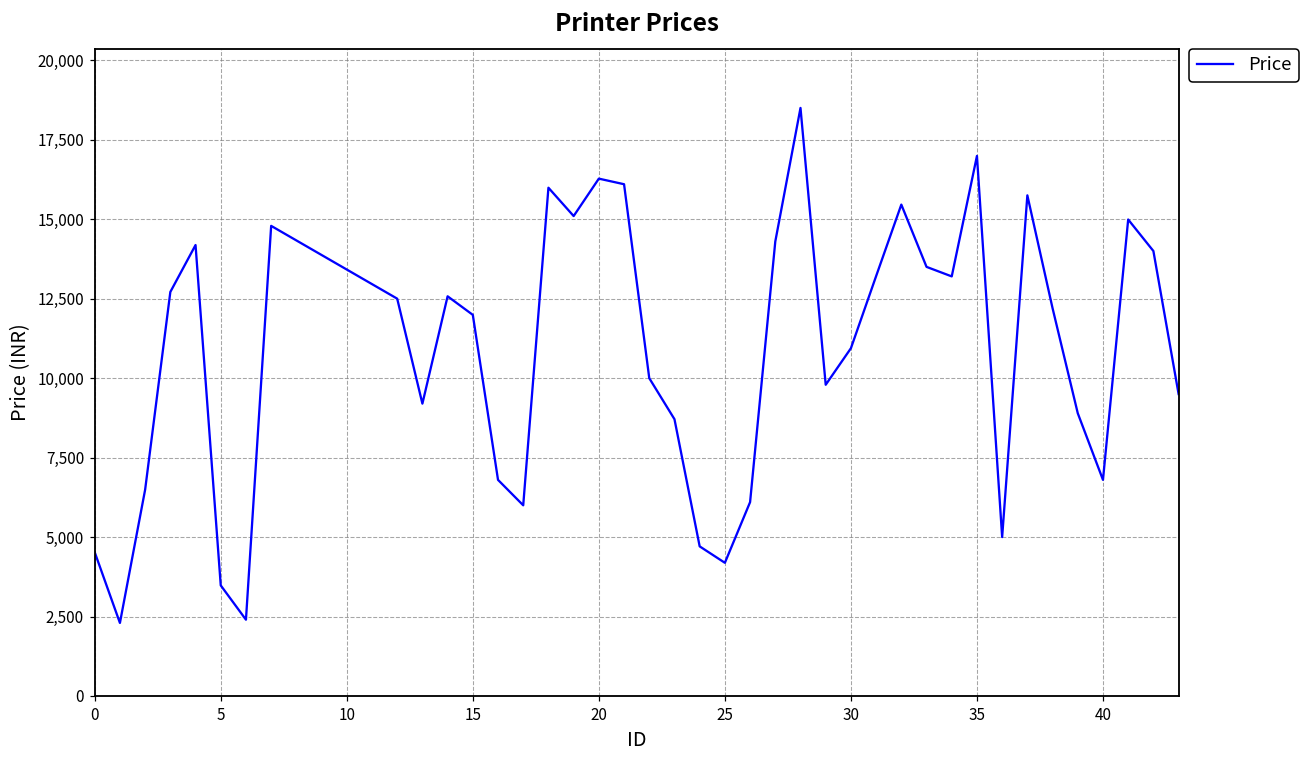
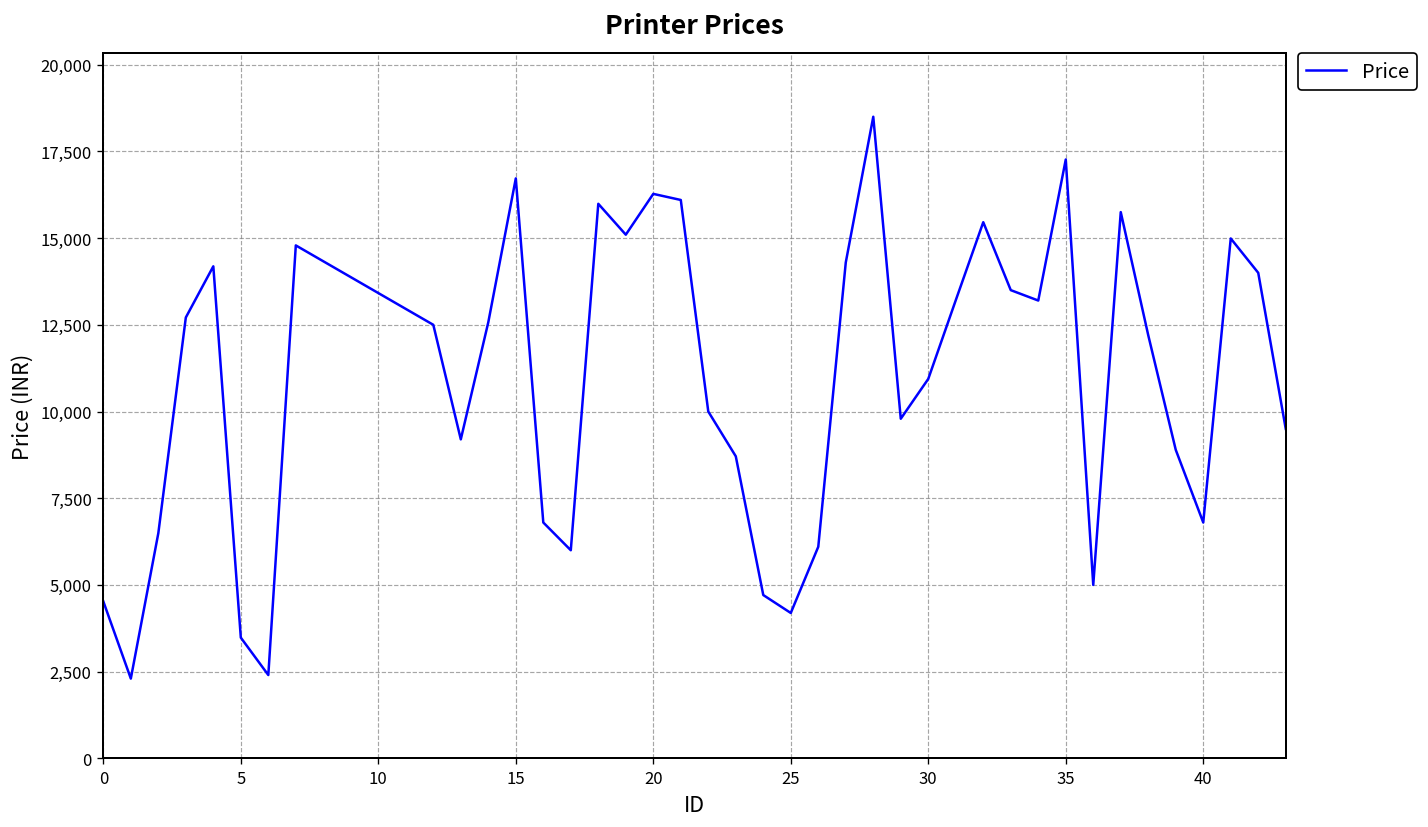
15: 12,000 -> 16,700
35: 17,000 -> 17,300
